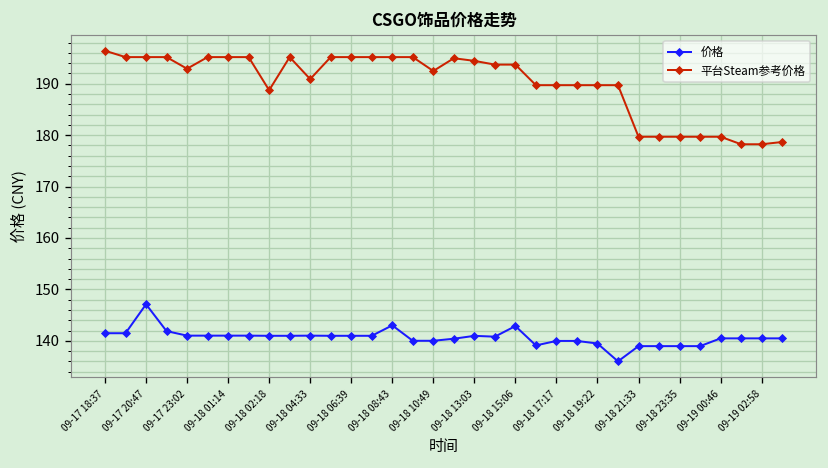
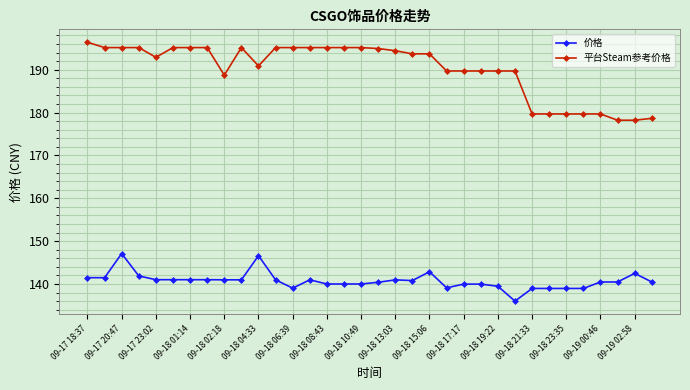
价格, 09-18 04:33: 141 -> 147
价格, 09-18 06:39: 141 -> 139
价格, 09-18 08:43: 143 -> 140
平台Steam参考价格, 09-18 10:49: 192 -> 195
价格, 09-19 02:58: 140 -> 142
